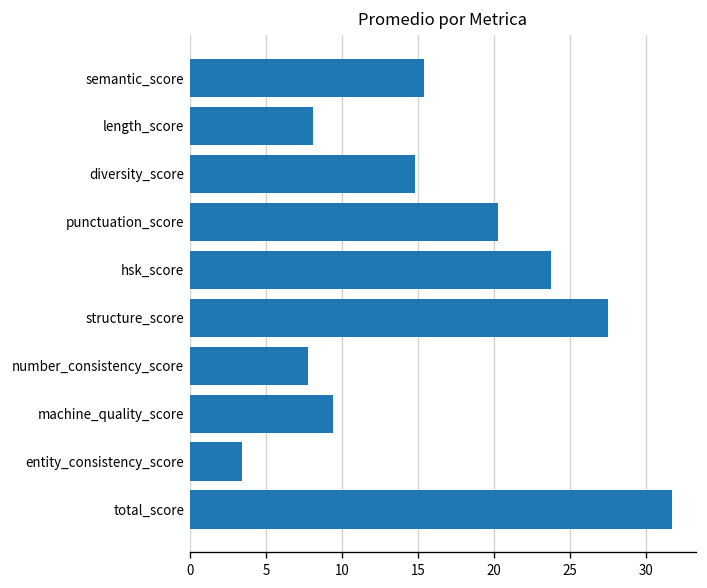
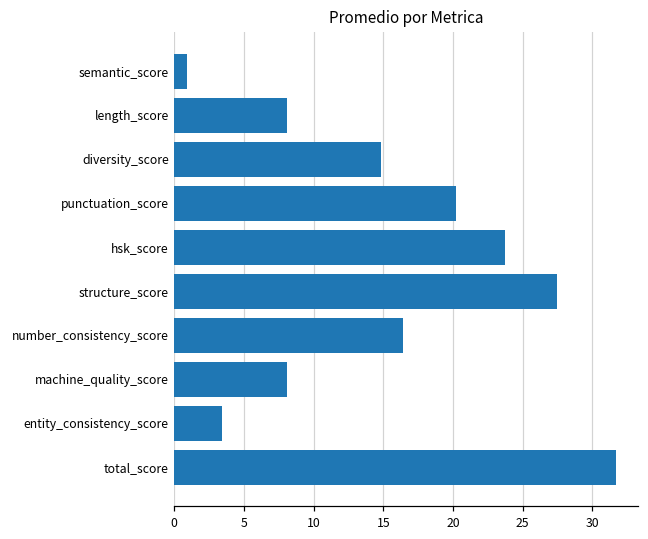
semantic_score: 15.4 -> 0.9
number_consistency_score: 7.8 -> 16.4
machine_quality_score: 9.4 -> 8.1
